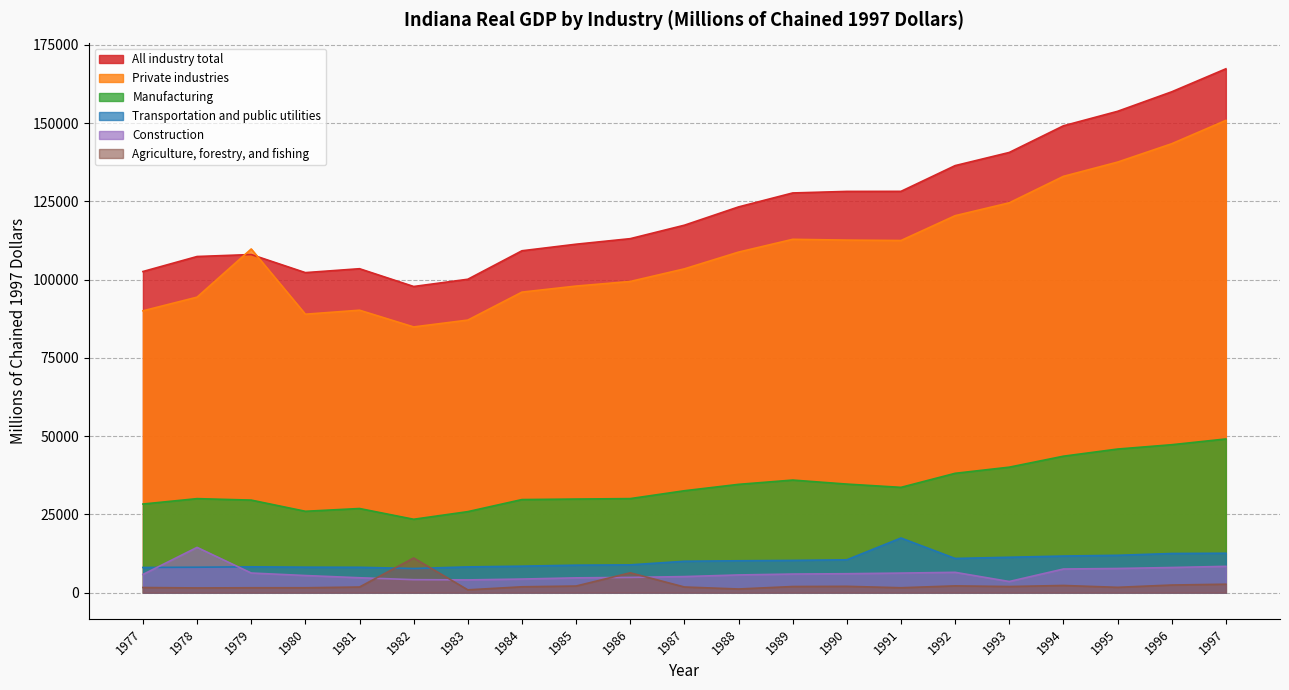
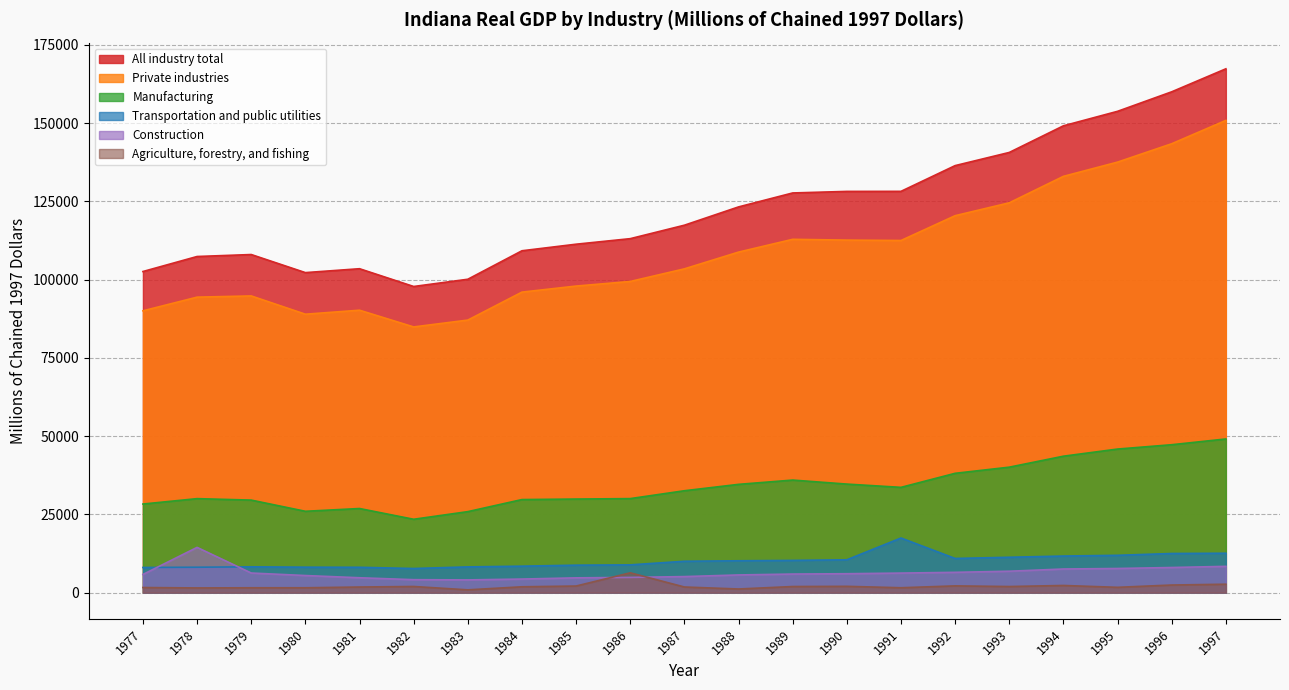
Private industries, 1979: 110000 -> 95000
Agriculture, forestry, and fishing, 1982: 11000 -> 2000
Construction, 1993: 4000 -> 7000
